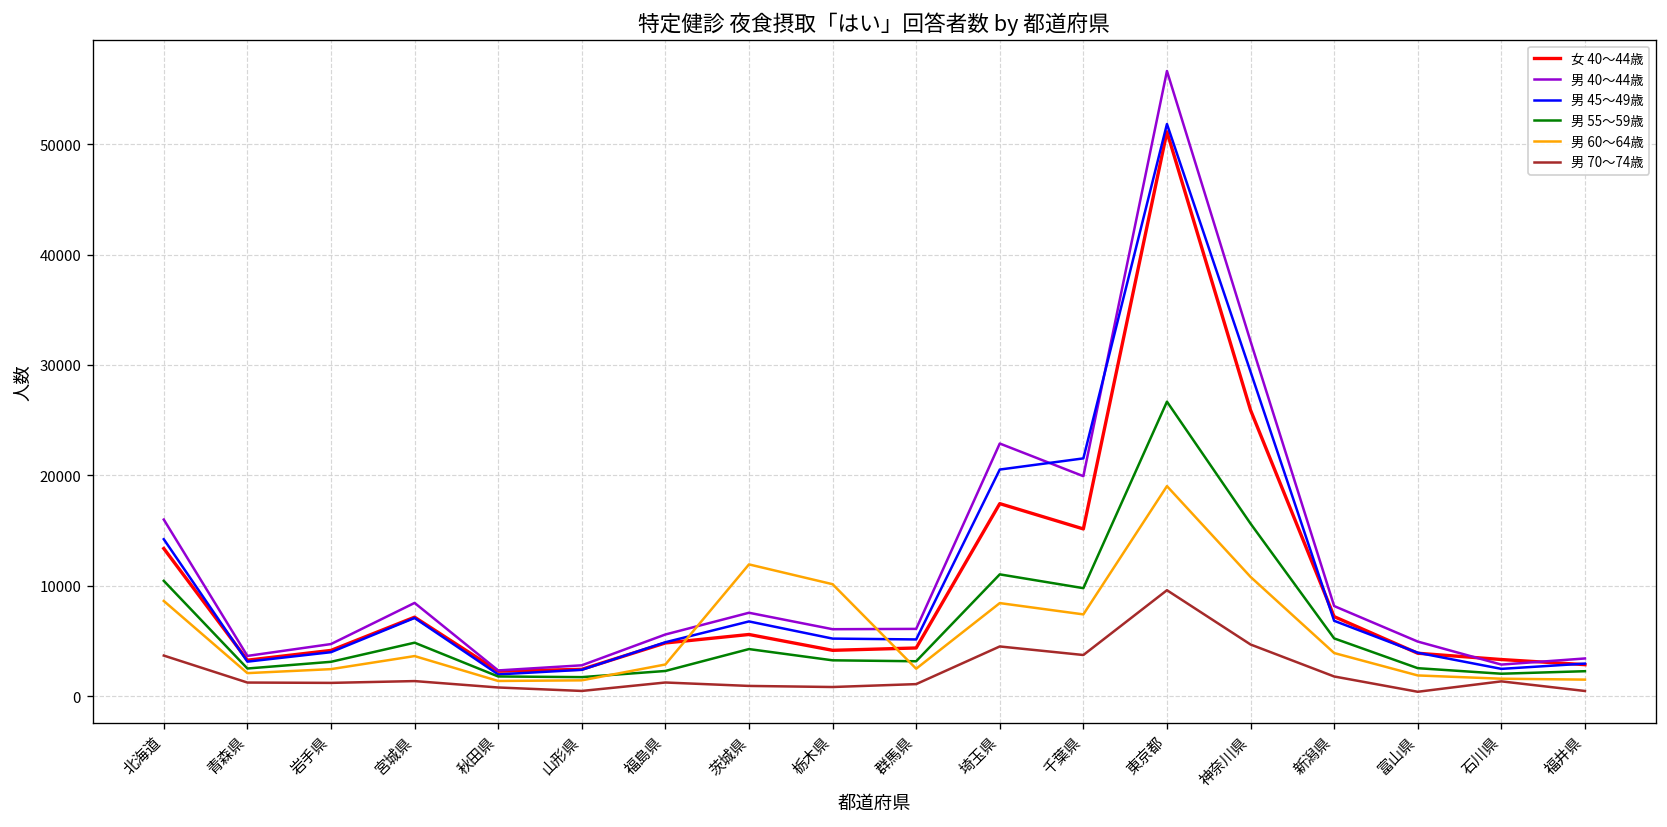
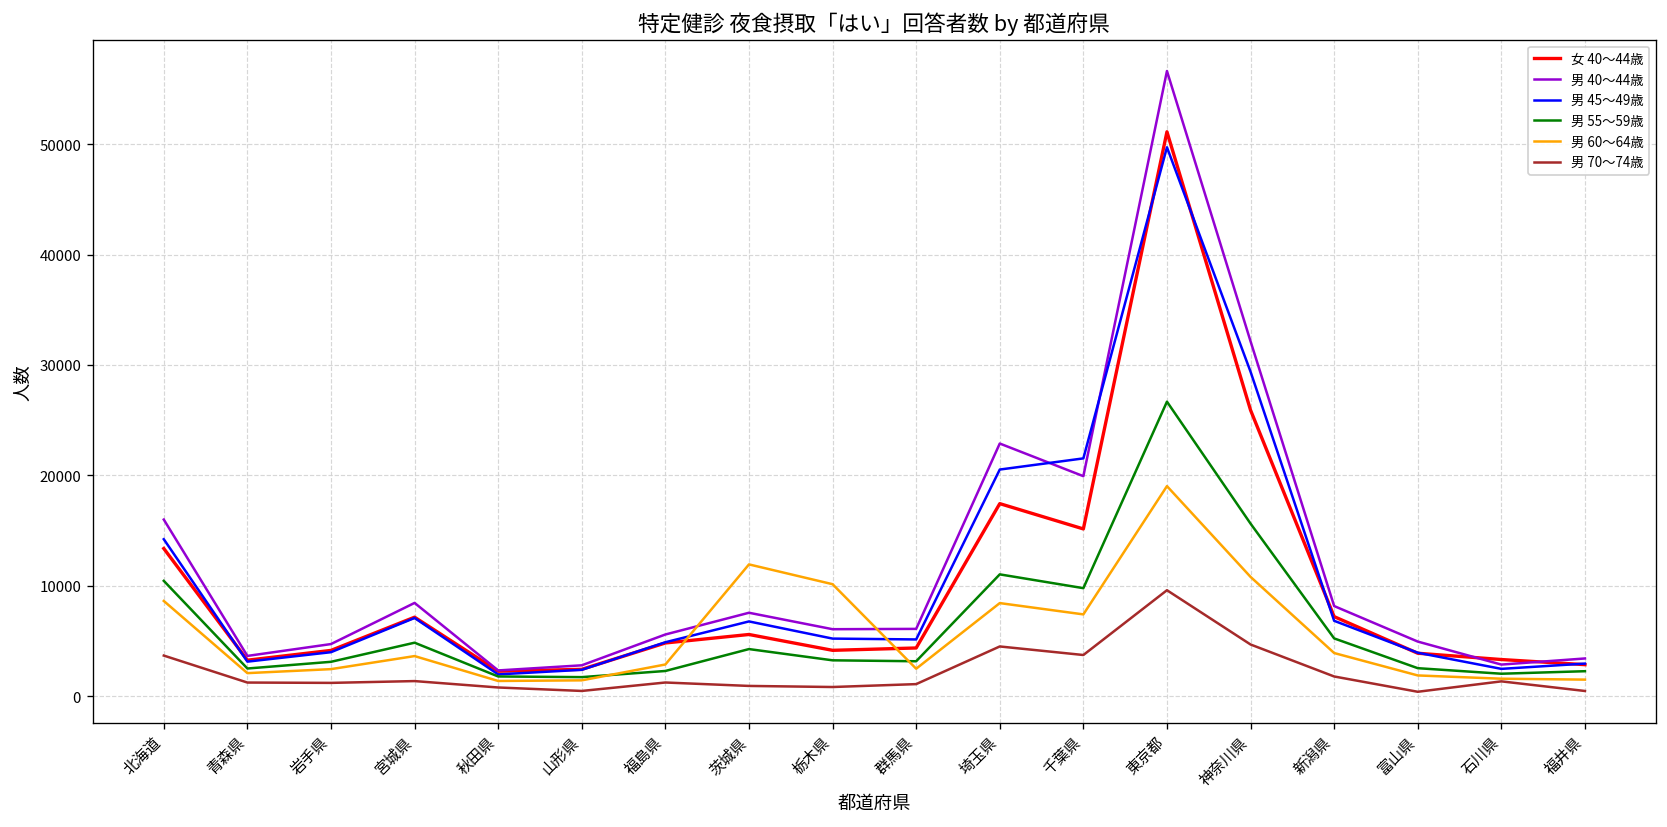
男 45～49歳, 東京都: 52000 -> 50000
